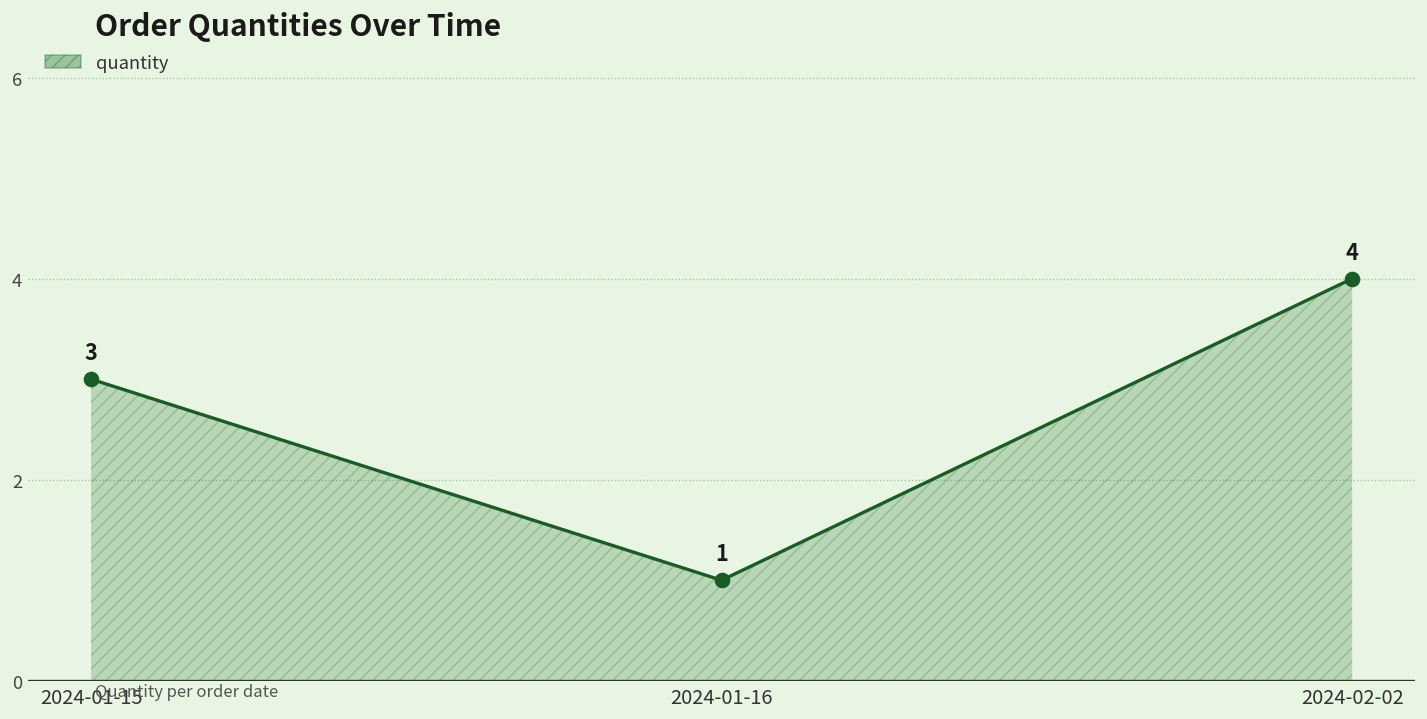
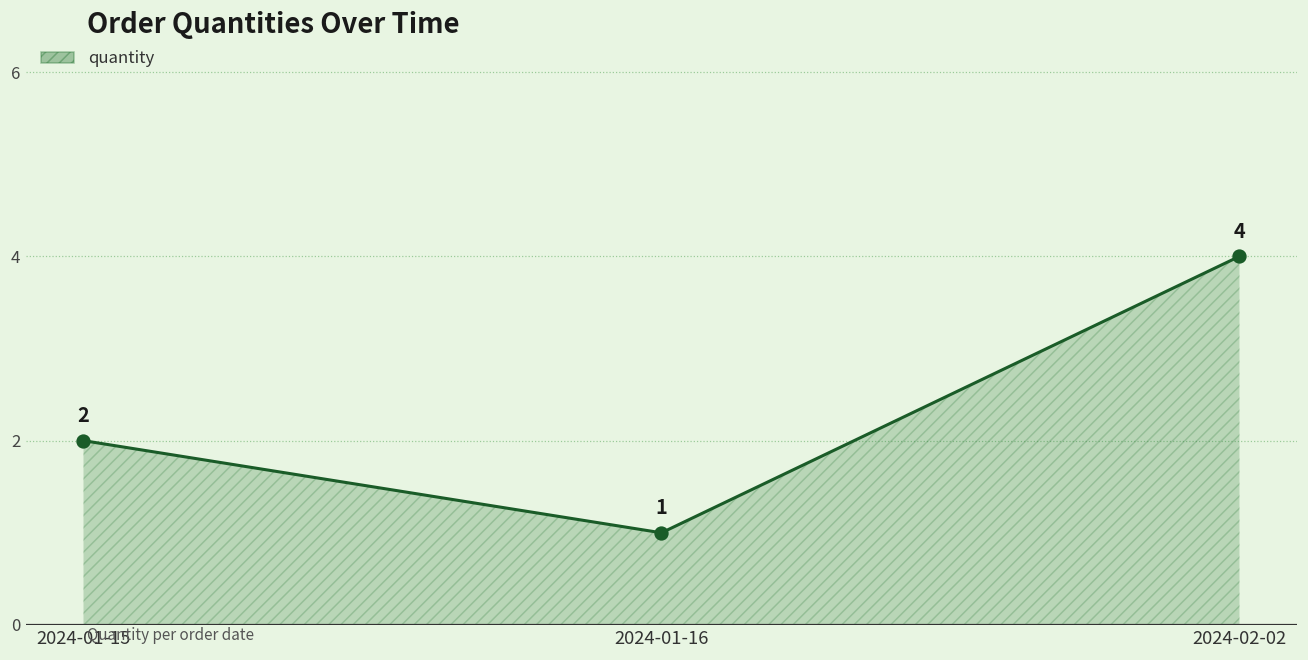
2024-01-15: 3 -> 2
